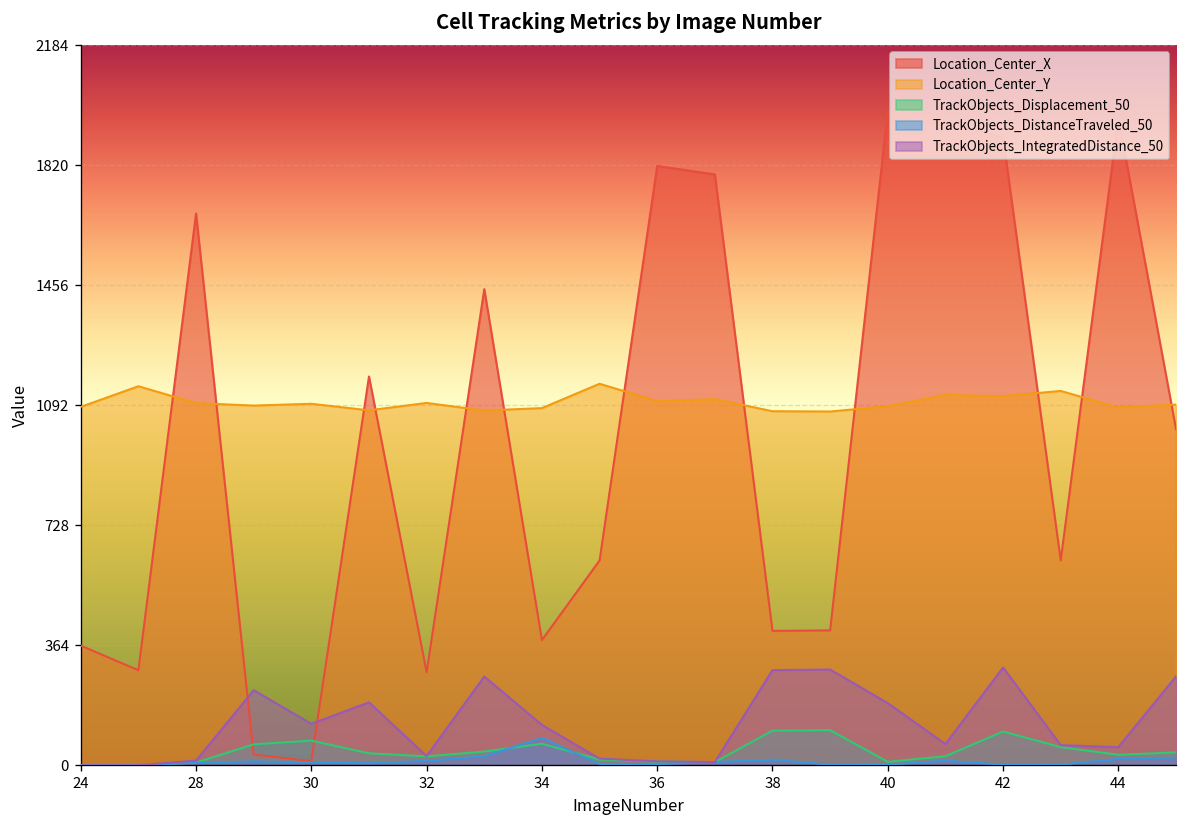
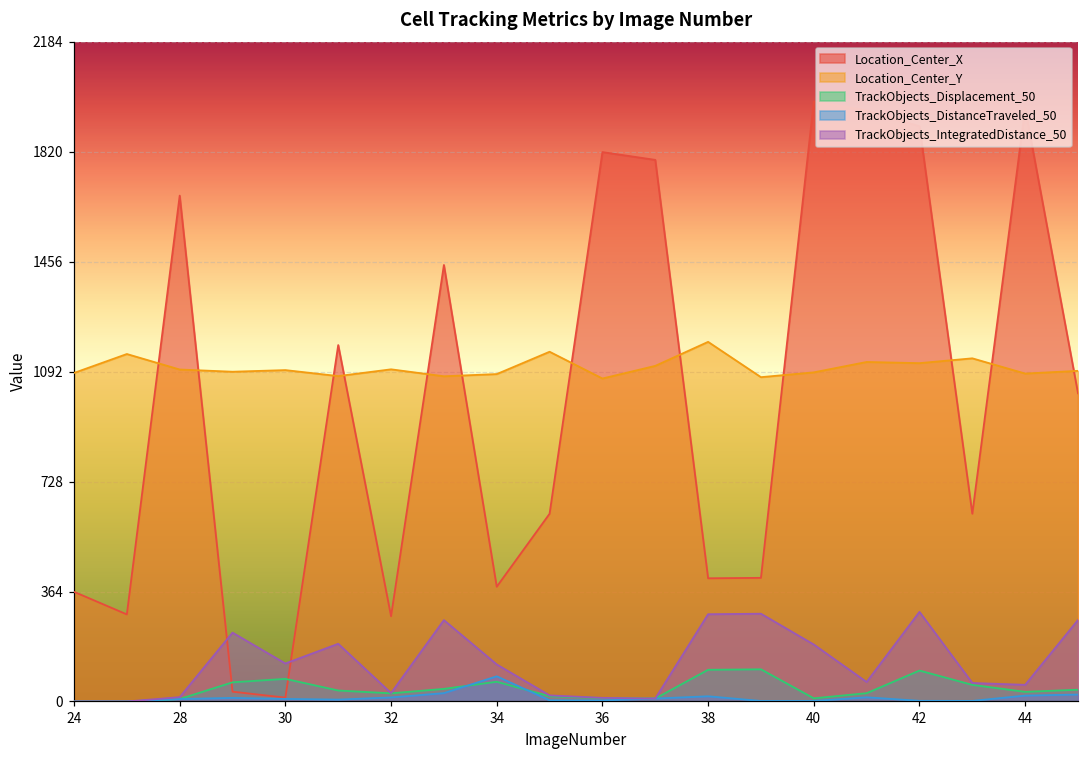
Location_Center_Y, 36: 1100 -> 1070
Location_Center_Y, 38: 1070 -> 1190
